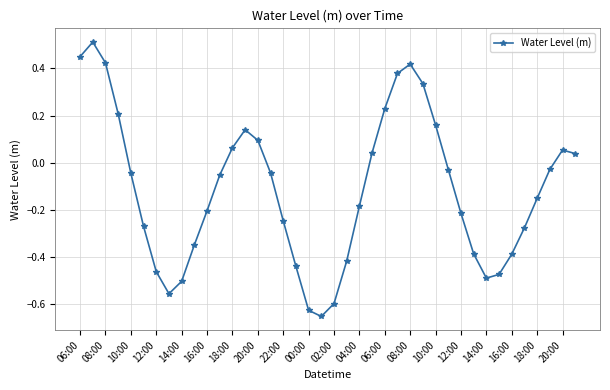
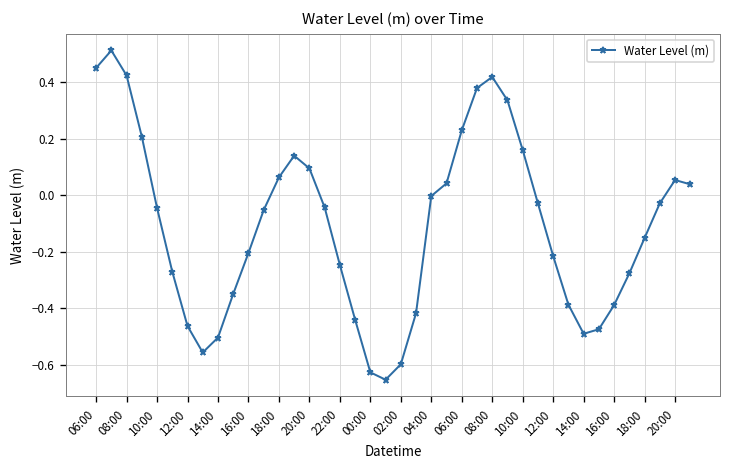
04:00: -0.18 -> 0.00
